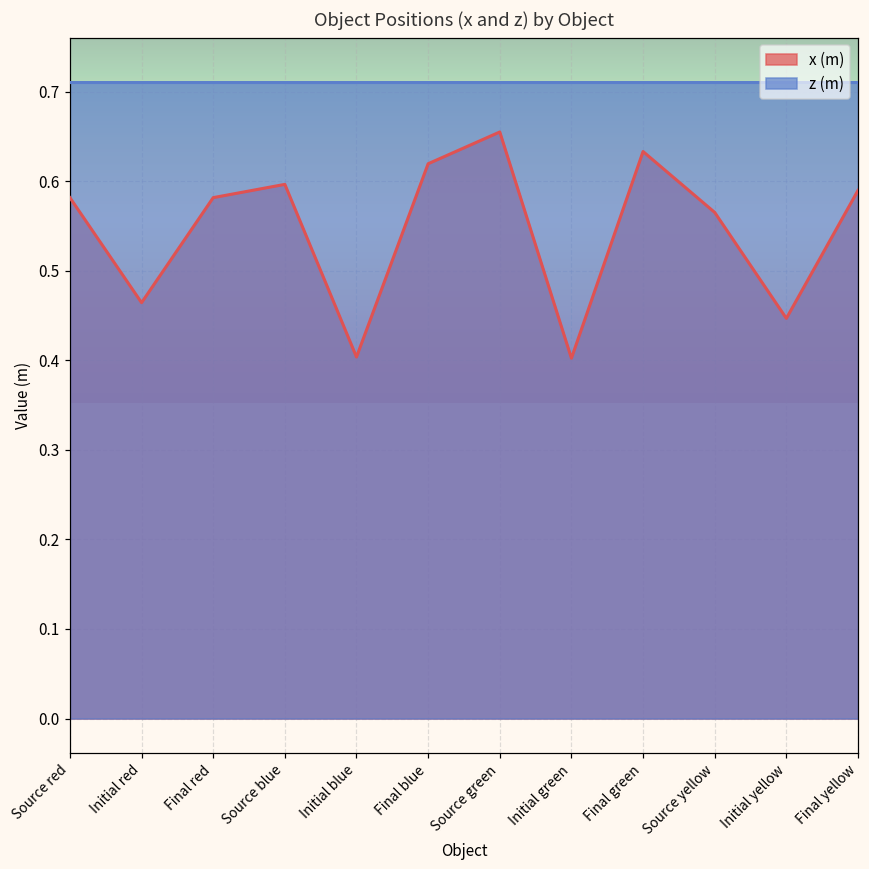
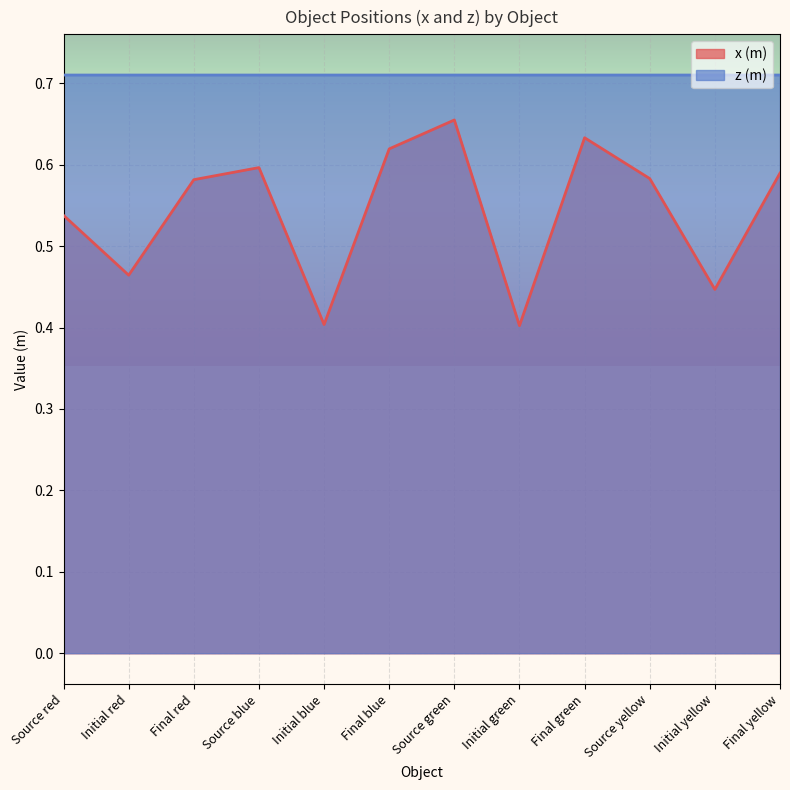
x (m), Source red: 0.58 -> 0.54
x (m), Source yellow: 0.57 -> 0.58
